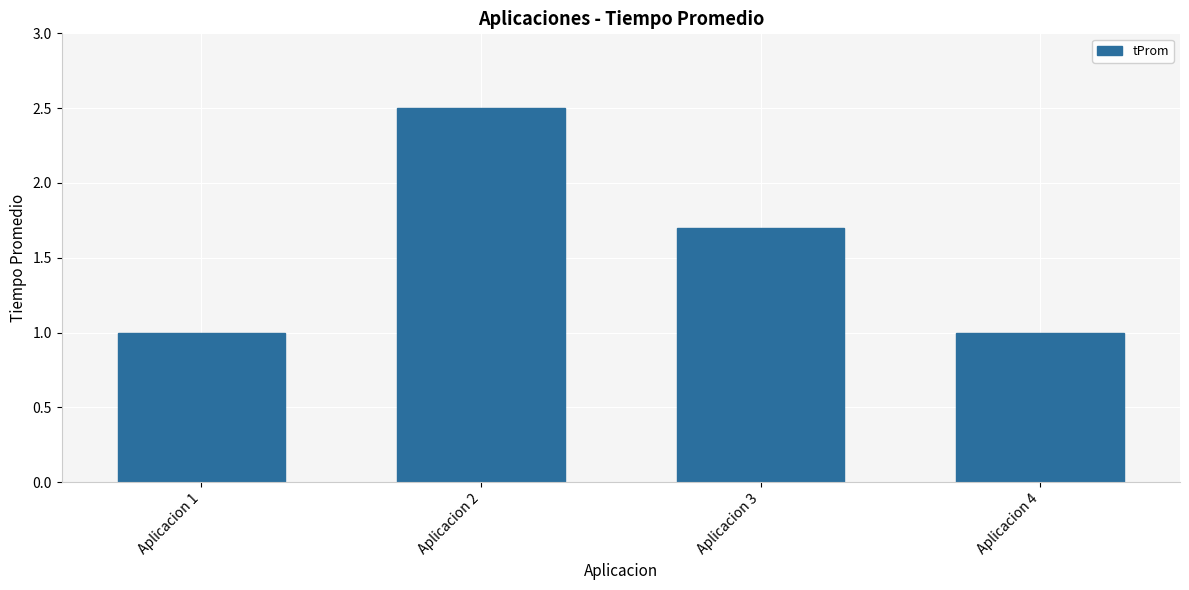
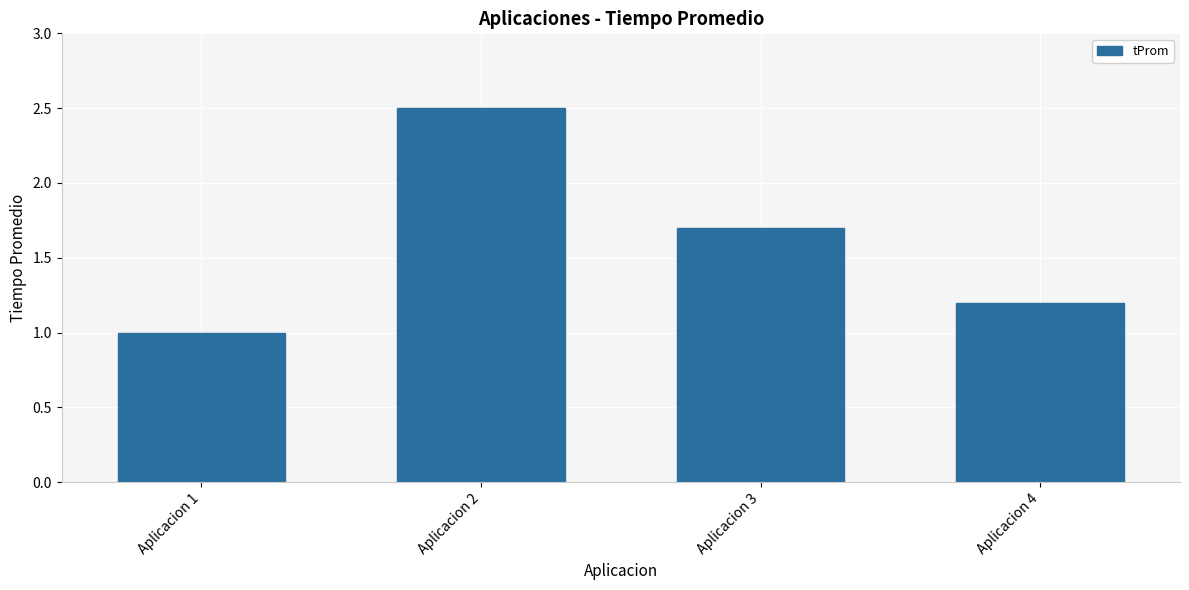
Aplicacion 4: 1.0 -> 1.2
